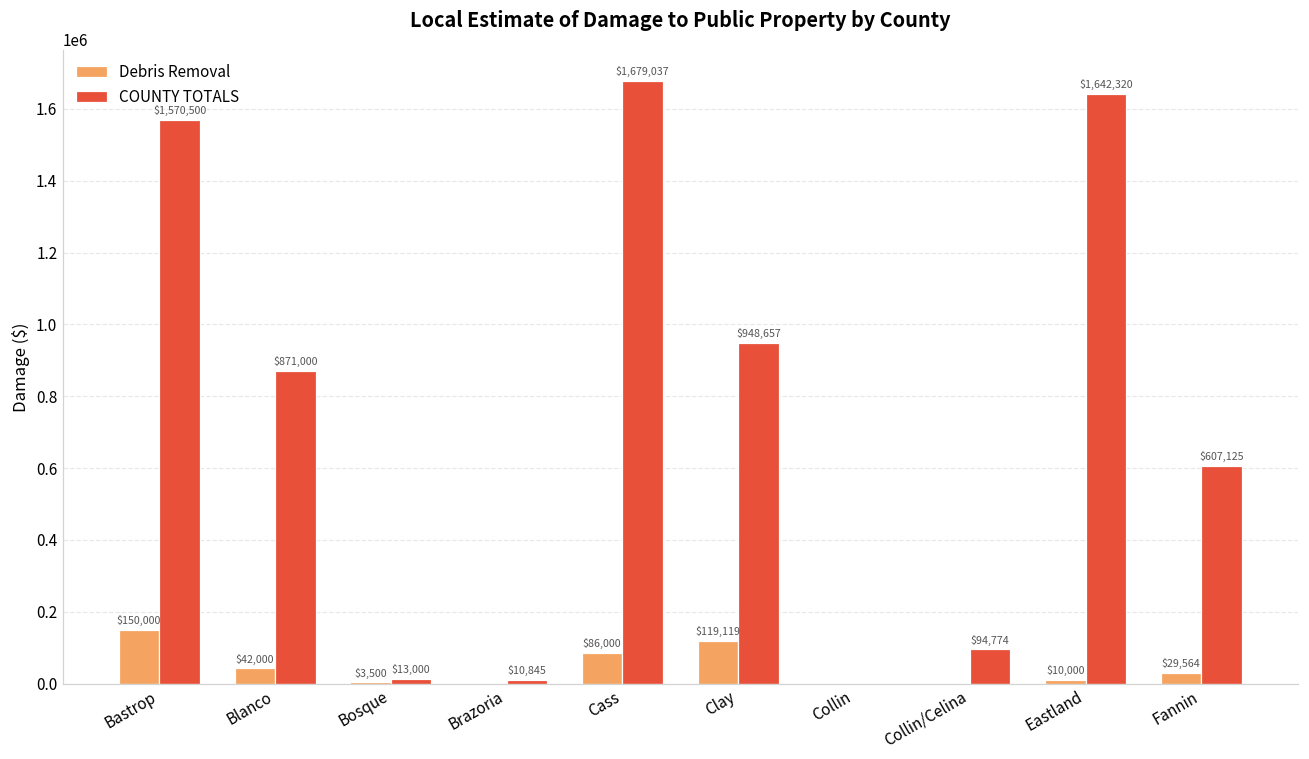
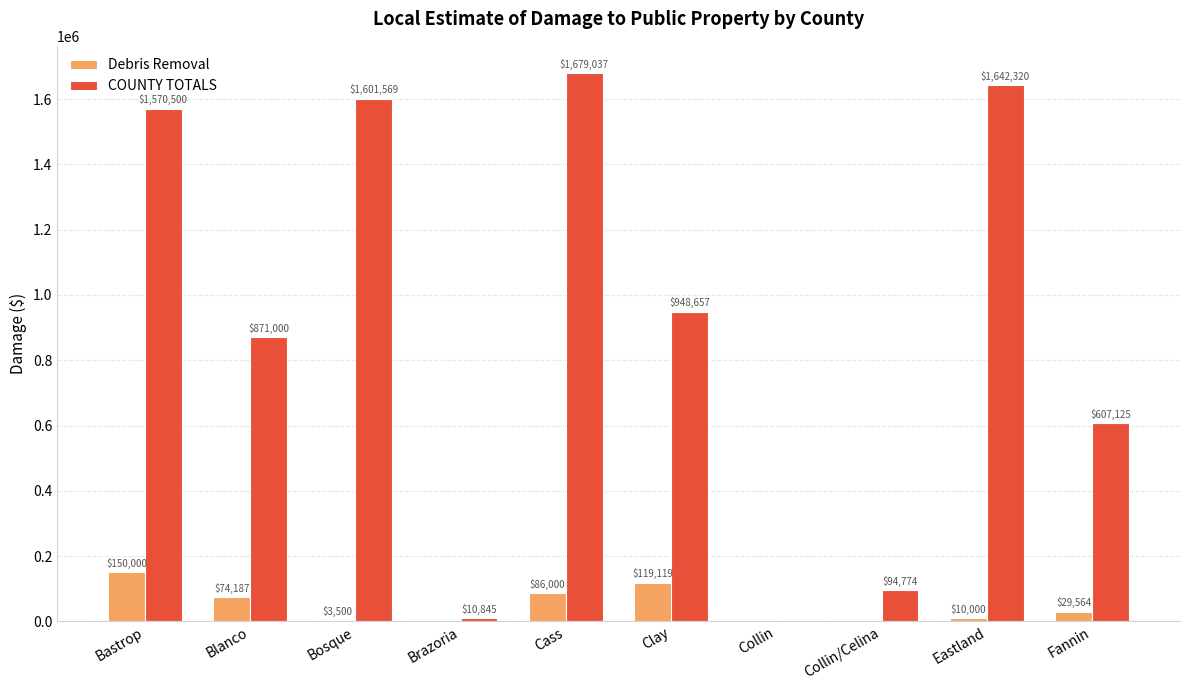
Debris Removal, Blanco: $42,000 -> $74,187
COUNTY TOTALS, Bosque: $13,000 -> $1,601,569
